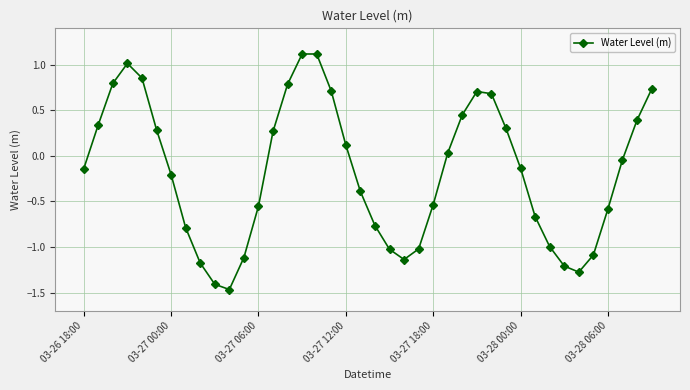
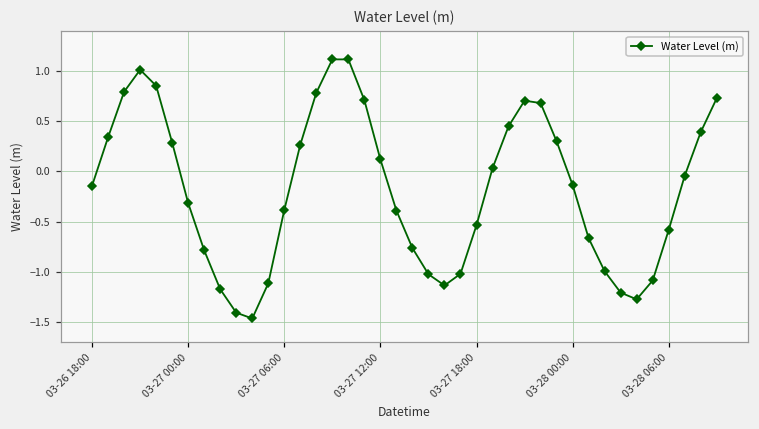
03-27 00:00: -0.2 -> -0.3
03-27 06:00: -0.6 -> -0.4
